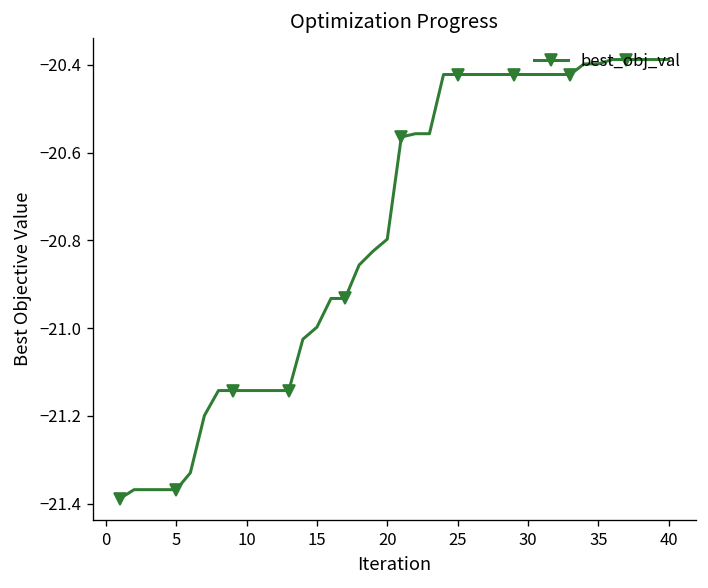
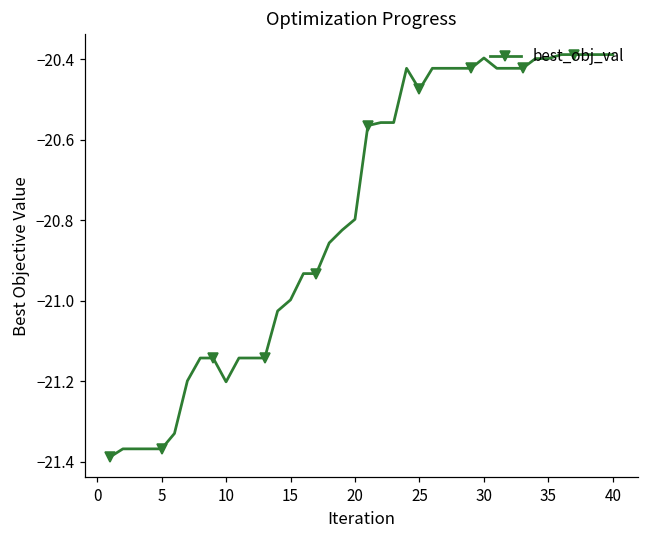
10: -21.14 -> -21.20
25: -20.42 -> -20.47
30: -20.42 -> -20.40
